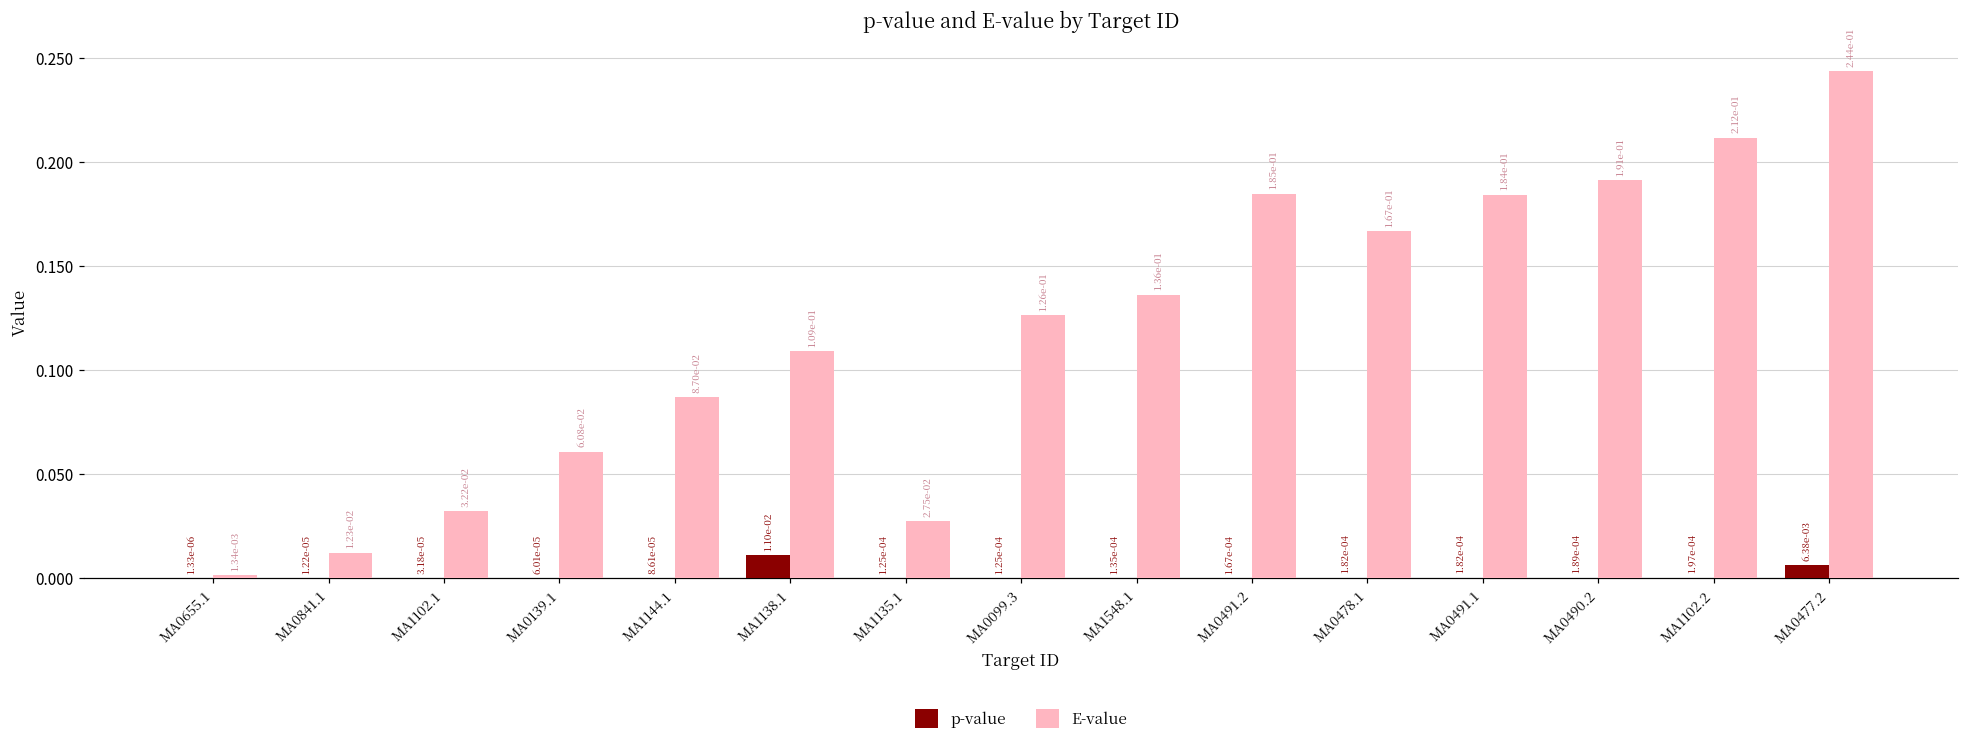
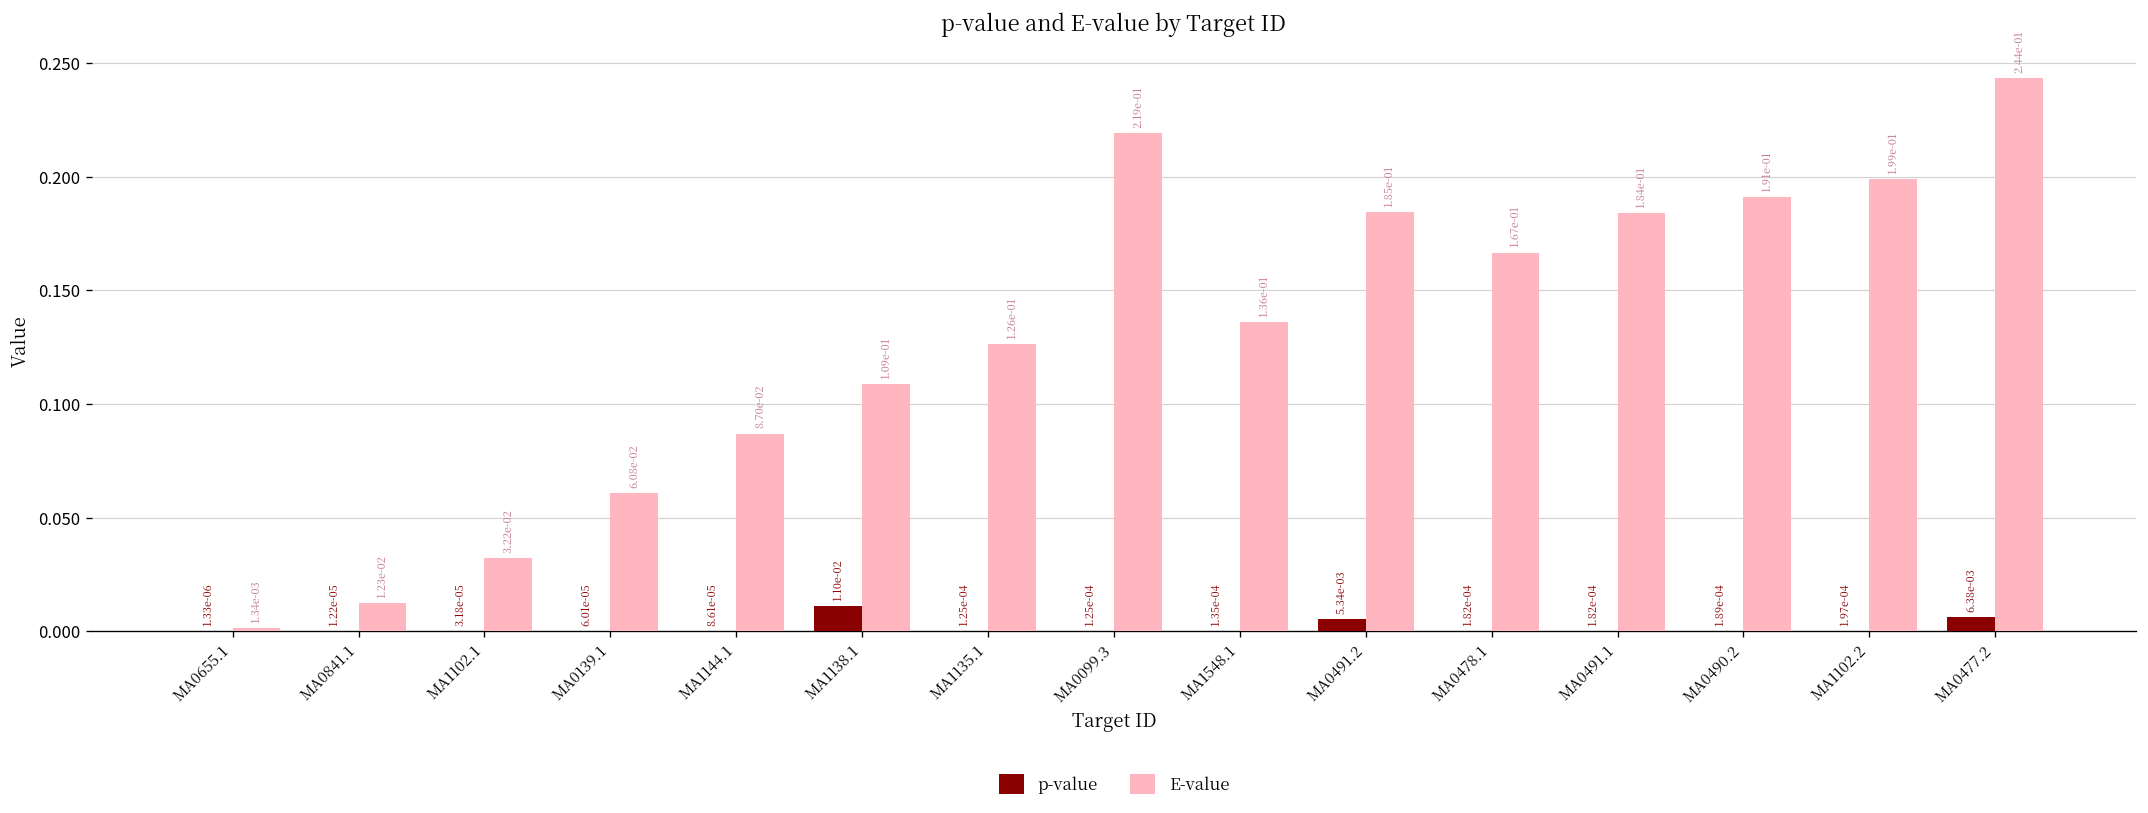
E-value, MA1135.1: 2.75e-02 -> 1.26e-01
E-value, MA0099.3: 1.26e-01 -> 2.19e-01
p-value, MA0491.2: 1.67e-04 -> 5.34e-03
E-value, MA1102.2: 2.12e-01 -> 1.99e-01
